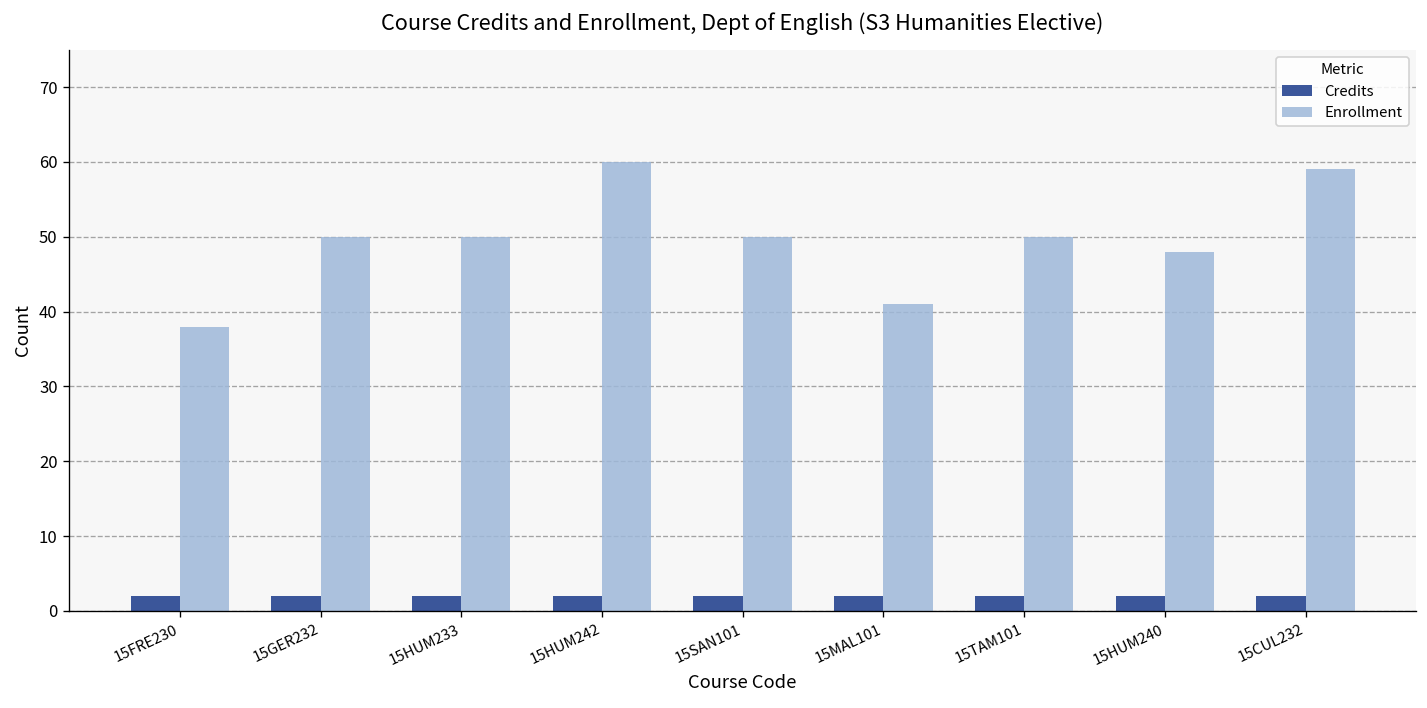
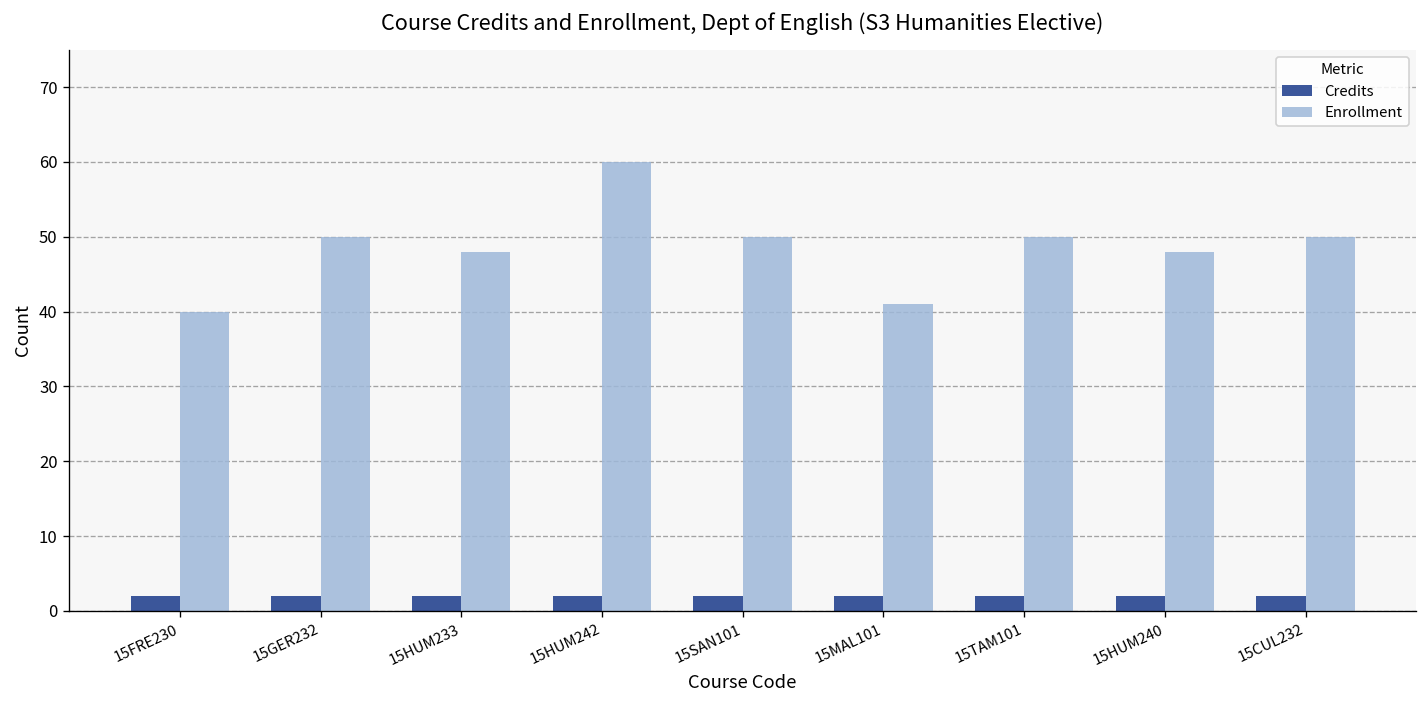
Enrollment, 15FRE230: 38 -> 40
Enrollment, 15HUM233: 50 -> 48
Enrollment, 15CUL232: 59 -> 50
